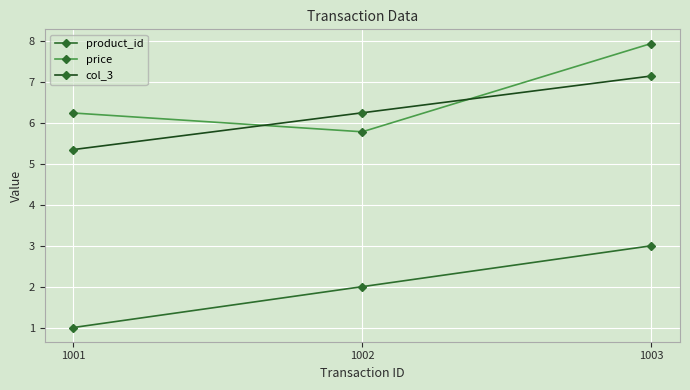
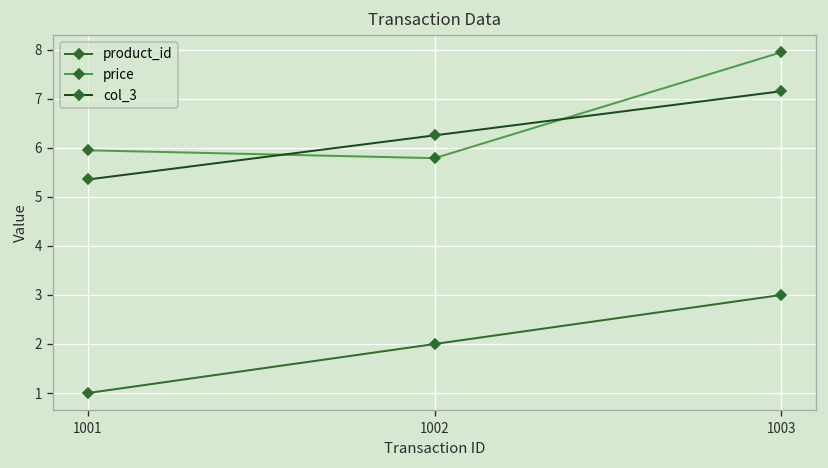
price, 1001: 6.3 -> 6.0
